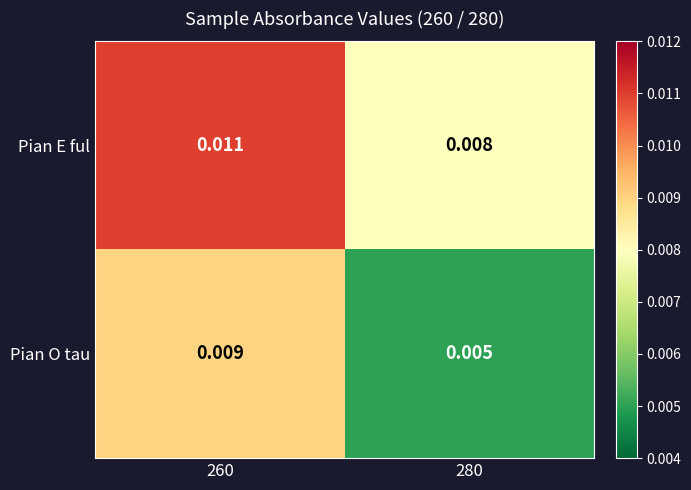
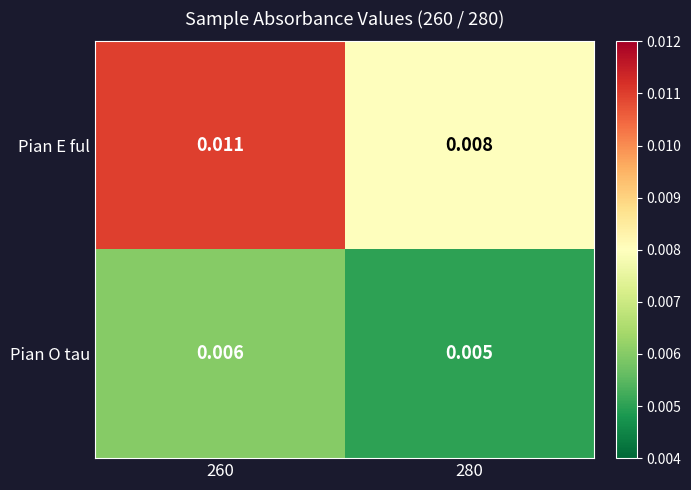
Pian O tau, 260: 0.009 -> 0.006
